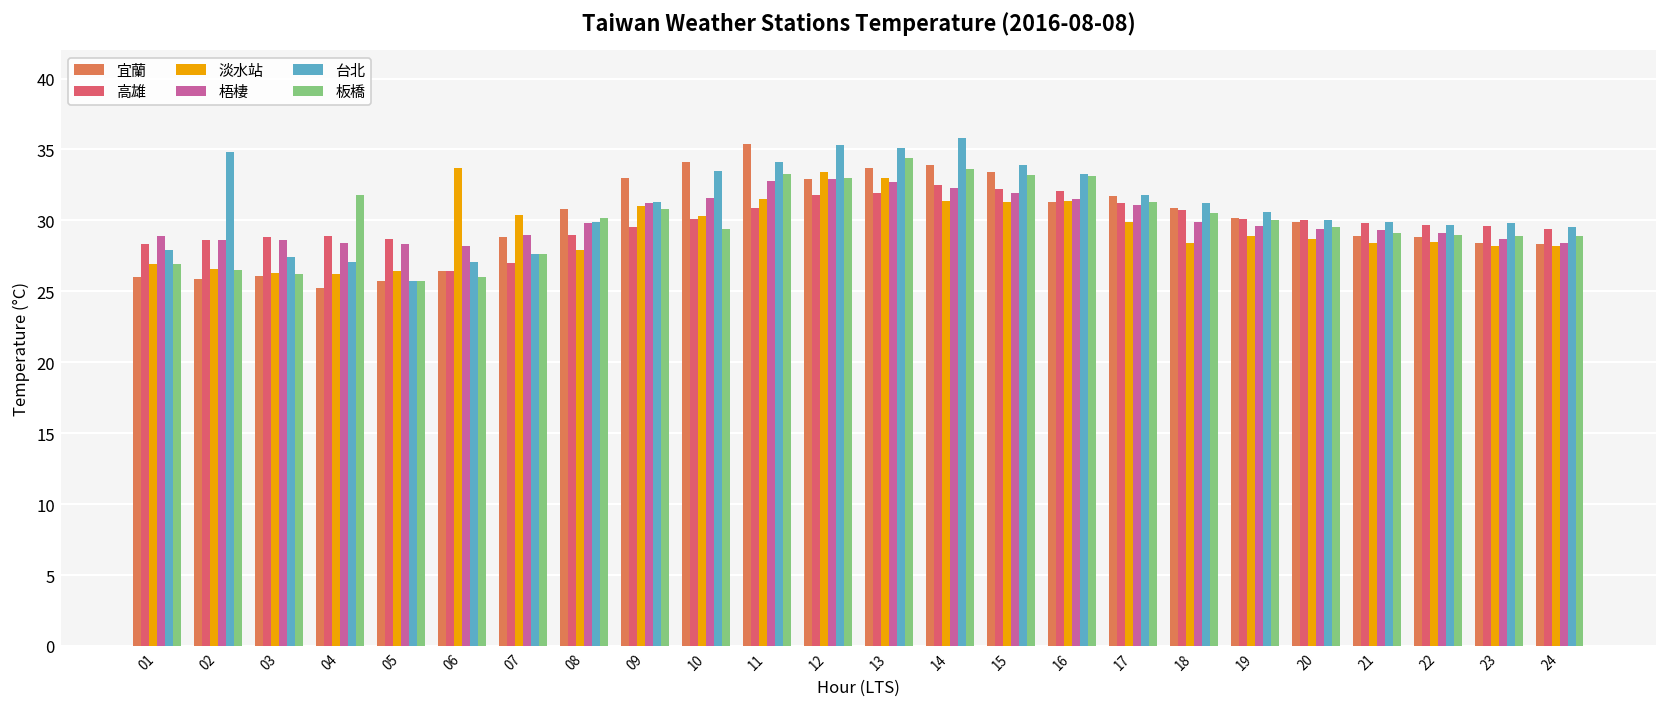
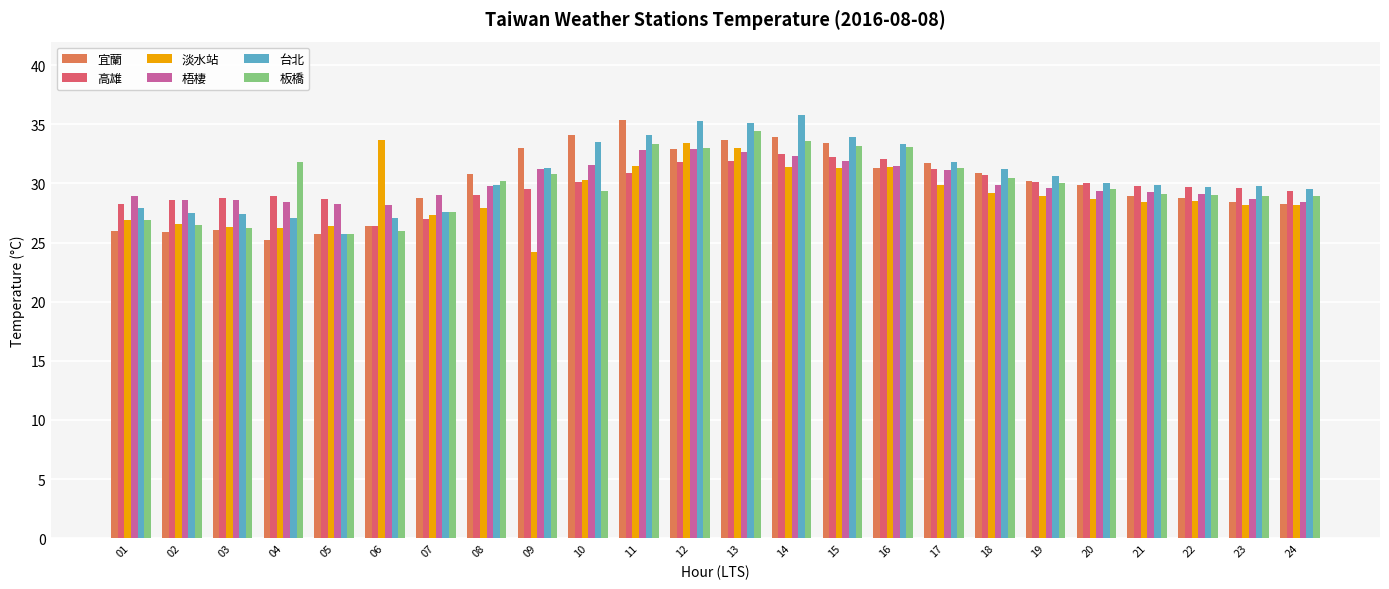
台北, 02: 34.8 -> 27.5
淡水站, 07: 30.4 -> 27.3
淡水站, 09: 31.0 -> 24.2
淡水站, 18: 28.4 -> 29.2
